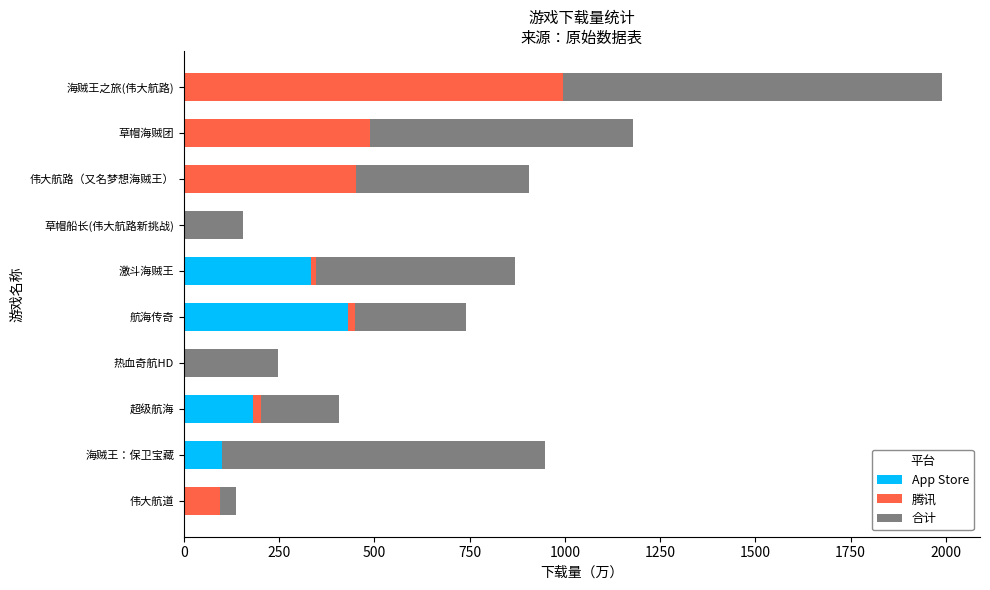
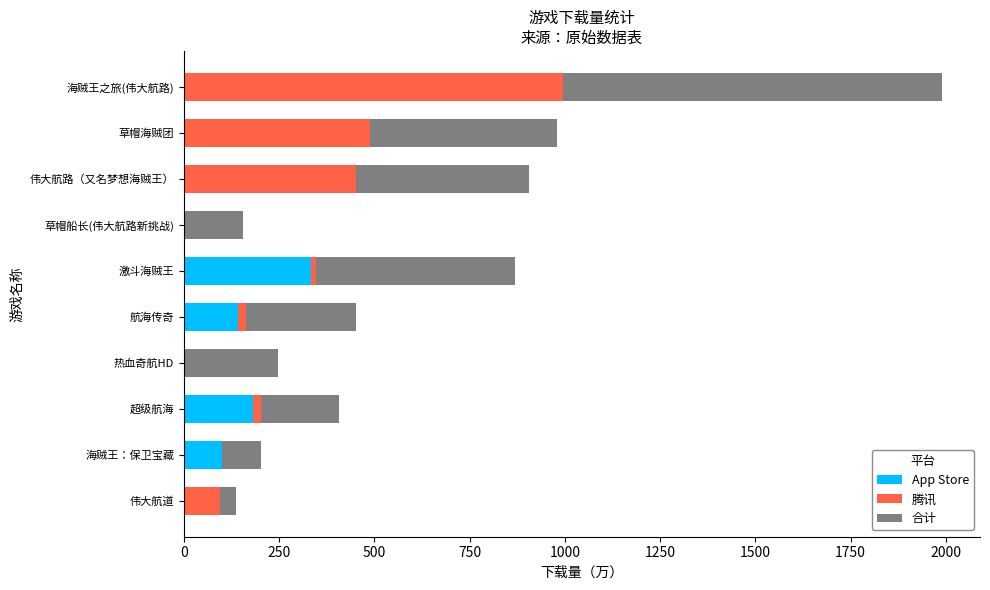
合计, 草帽海贼团: 690 -> 490
App Store, 航海传奇: 430 -> 140
合计, 海贼王：保卫宝藏: 850 -> 100
